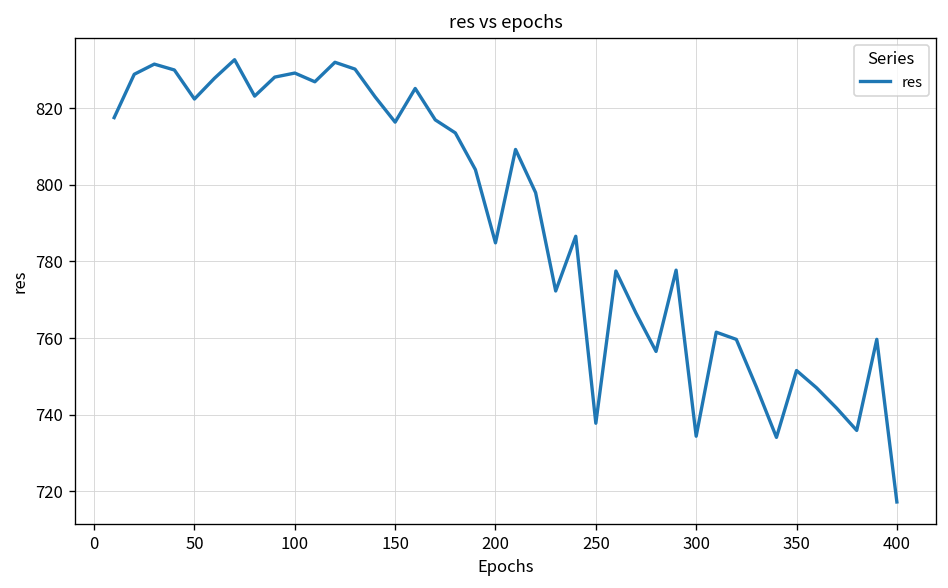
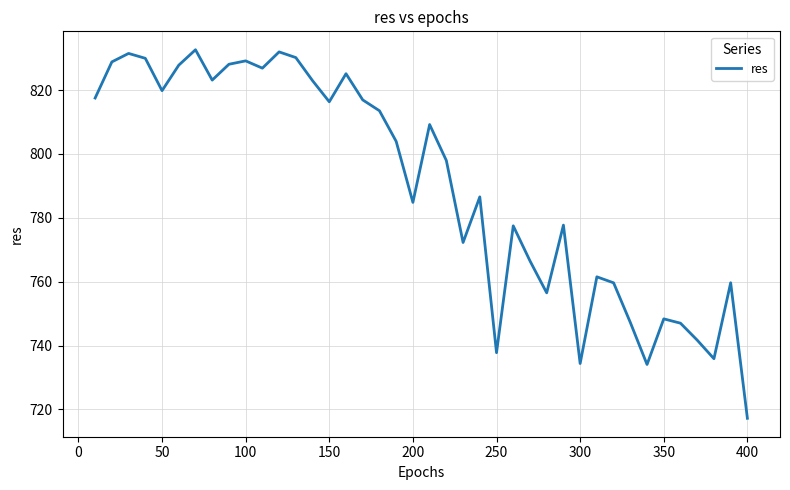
50: 822 -> 820
350: 752 -> 748
